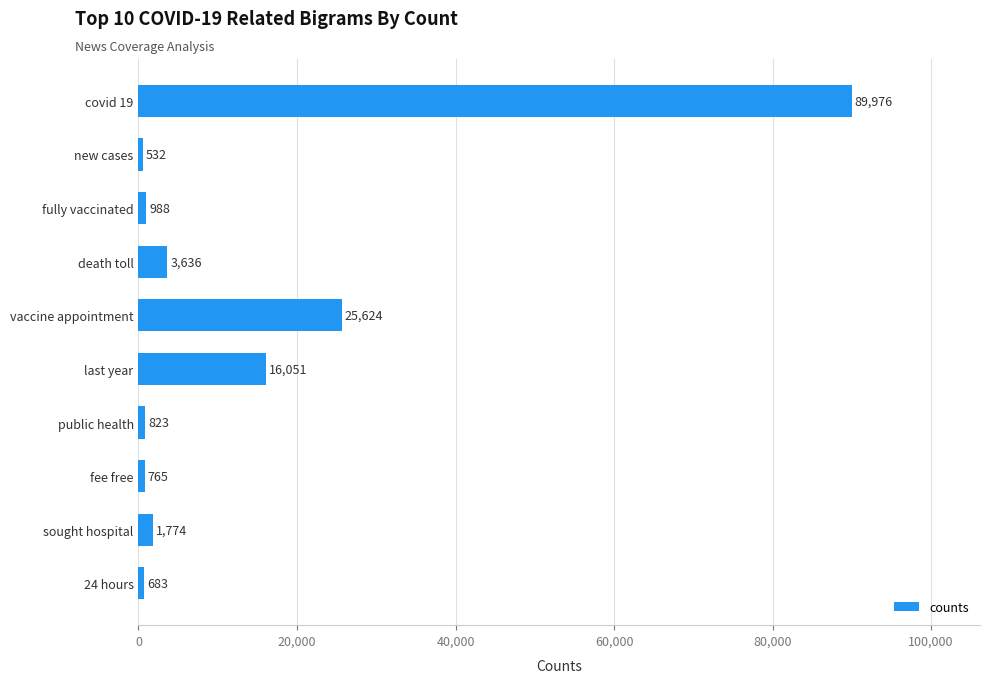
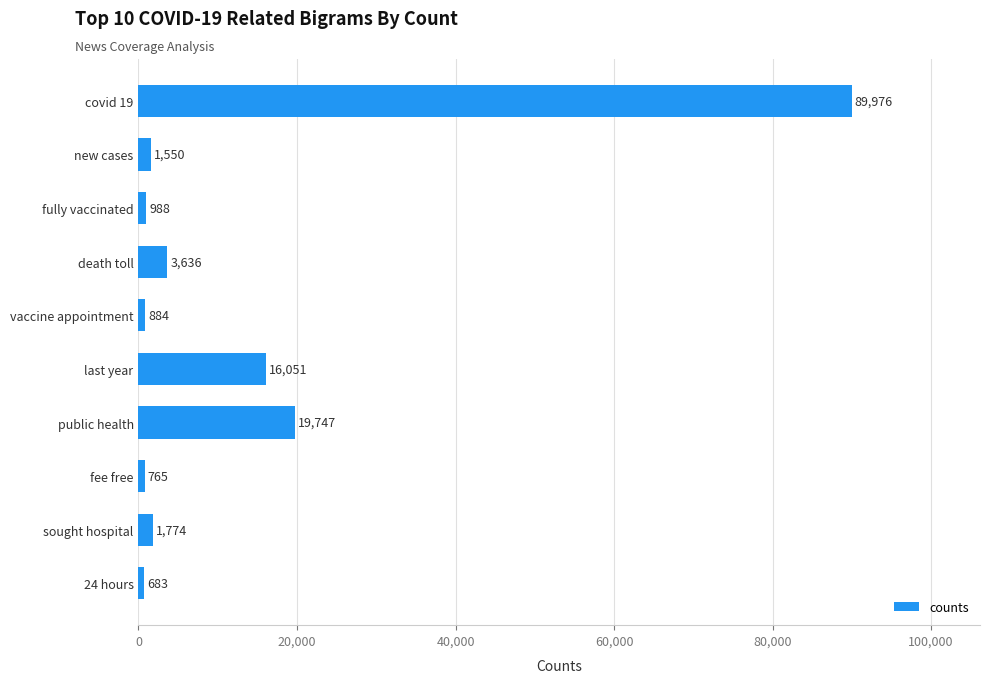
new cases: 532 -> 1,550
vaccine appointment: 25,624 -> 884
public health: 823 -> 19,747
